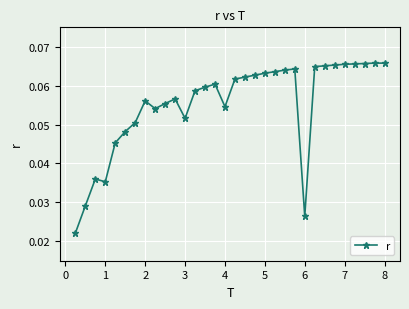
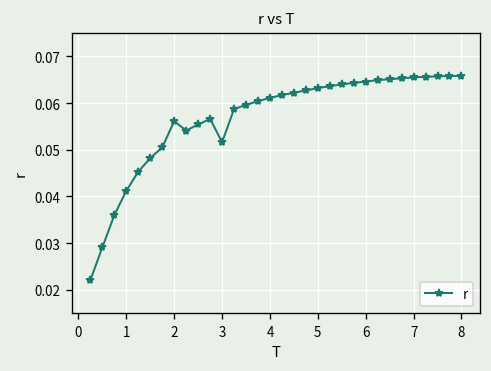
1: 0.035 -> 0.041
4: 0.055 -> 0.061
6: 0.026 -> 0.065
